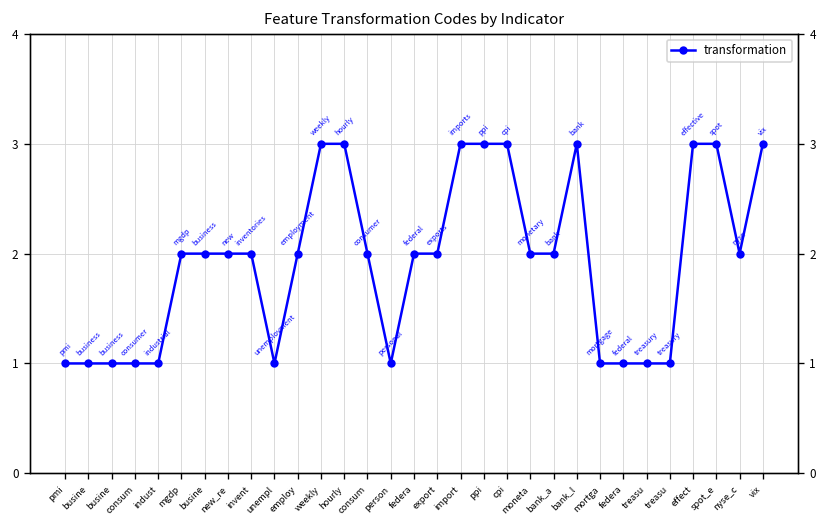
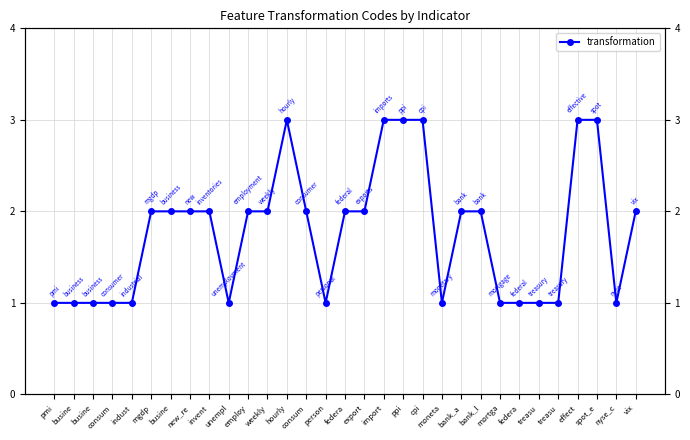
weekly: 3 -> 2
moneta: 2 -> 1
bank_l: 3 -> 2
nyse_c: 2 -> 1
vix: 3 -> 2
